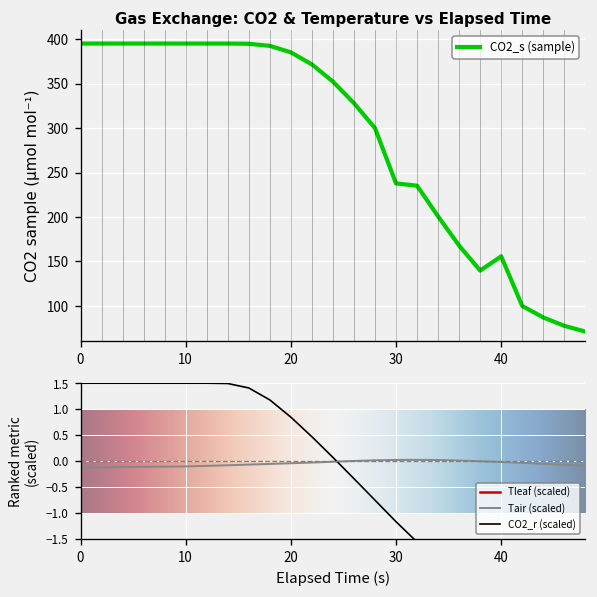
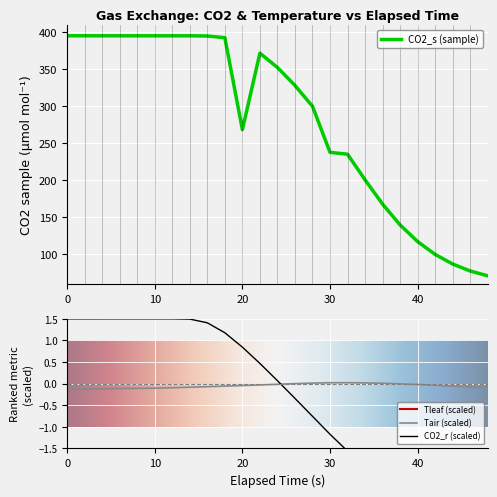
Gas Exchange: CO2 & Temperature vs Elapsed Time, 20: 390 -> 270
Gas Exchange: CO2 & Temperature vs Elapsed Time, 40: 160 -> 120
